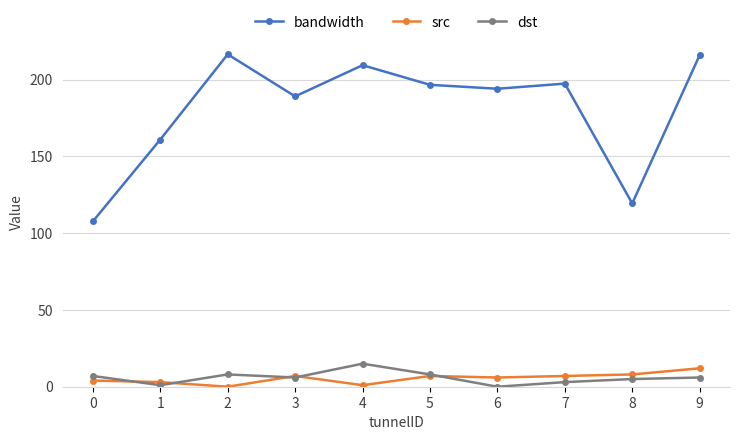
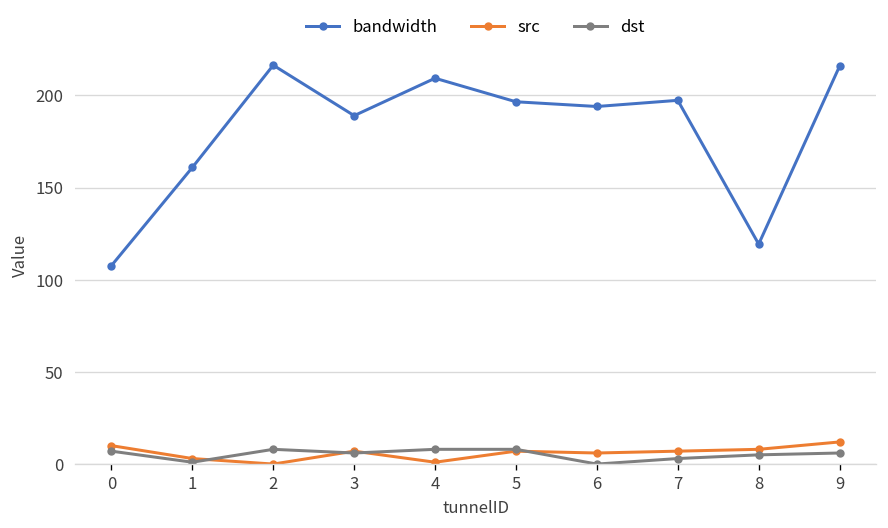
src, 0: 4 -> 10
dst, 4: 15 -> 8
